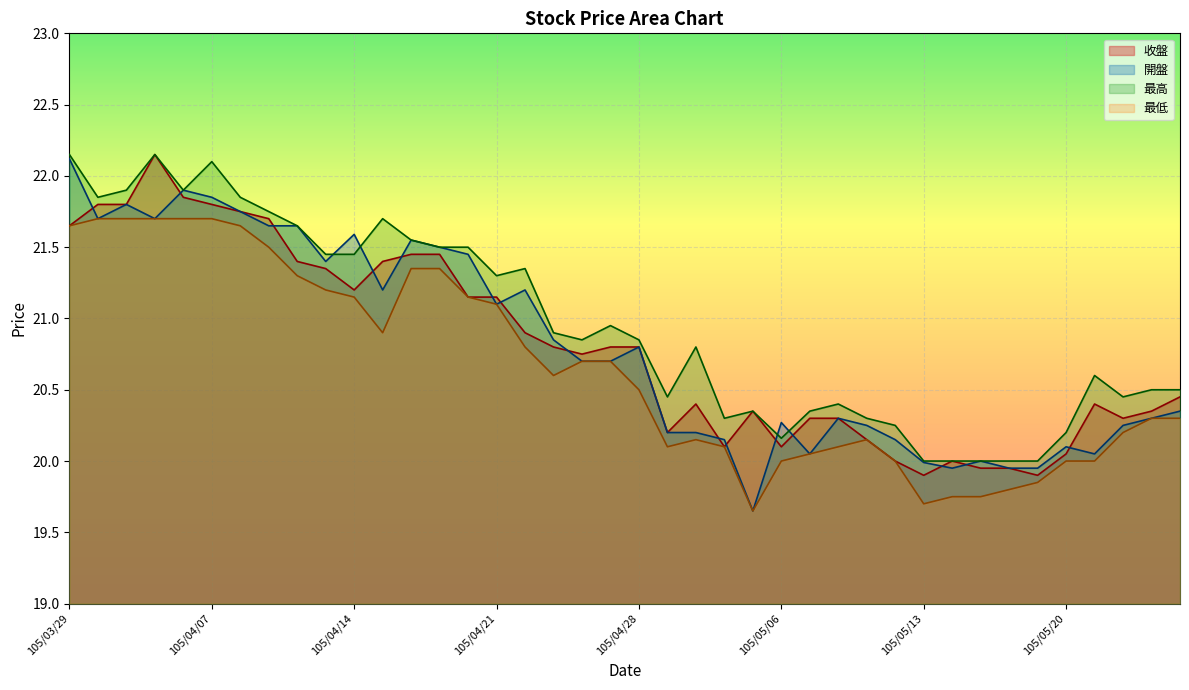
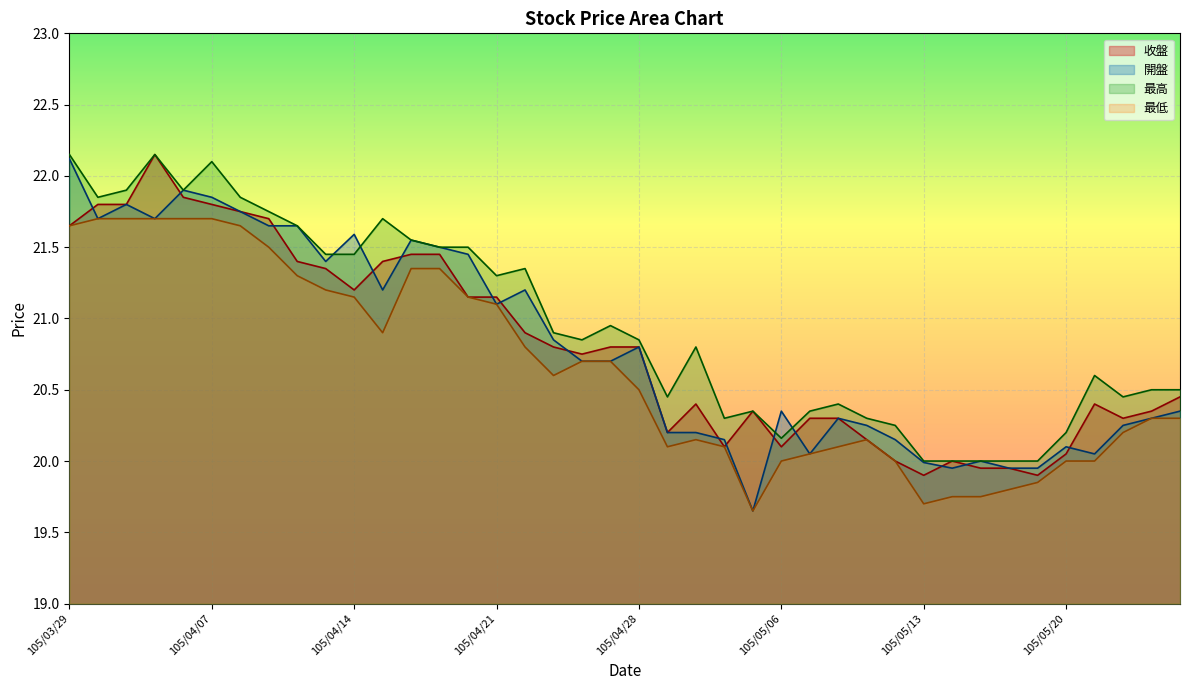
開盤, 105/05/06: 20.27 -> 20.35
